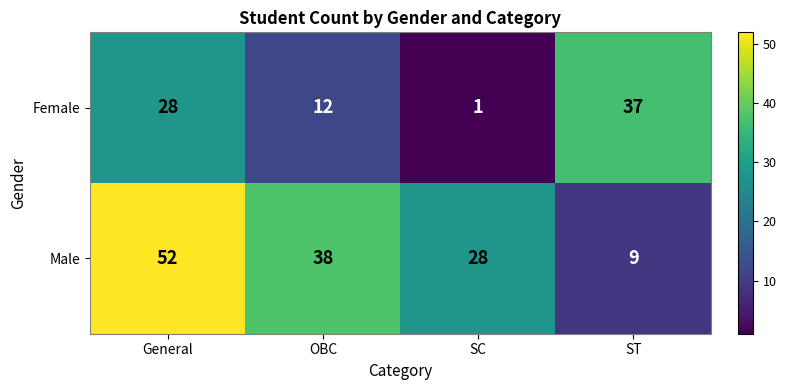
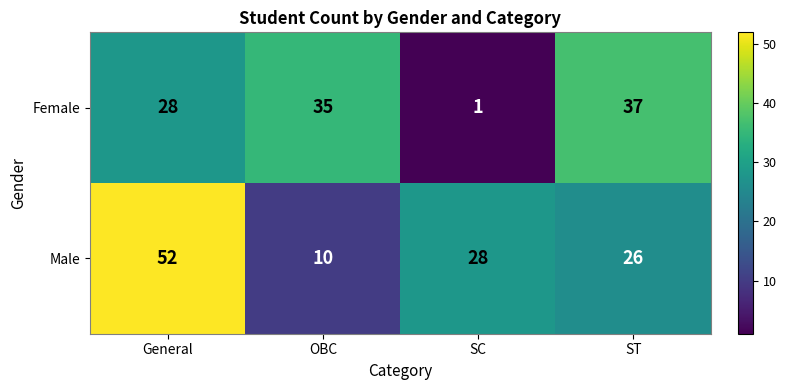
Female, OBC: 12 -> 35
Male, OBC: 38 -> 10
Male, ST: 9 -> 26
